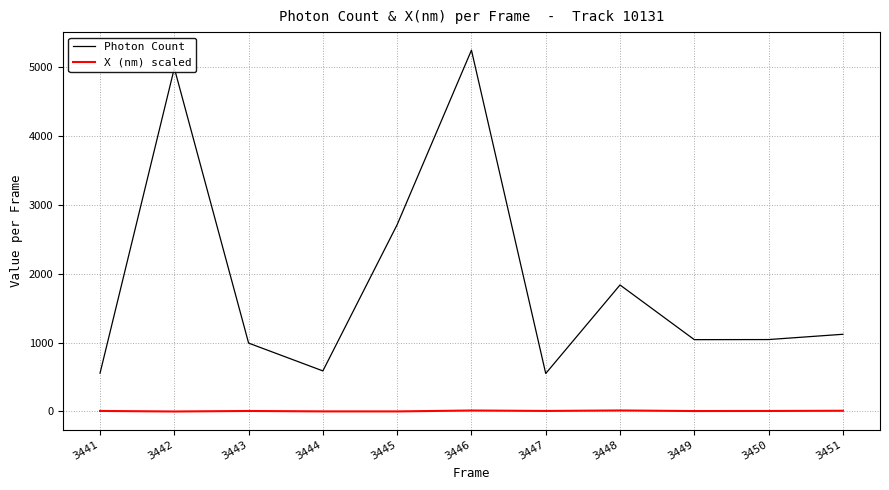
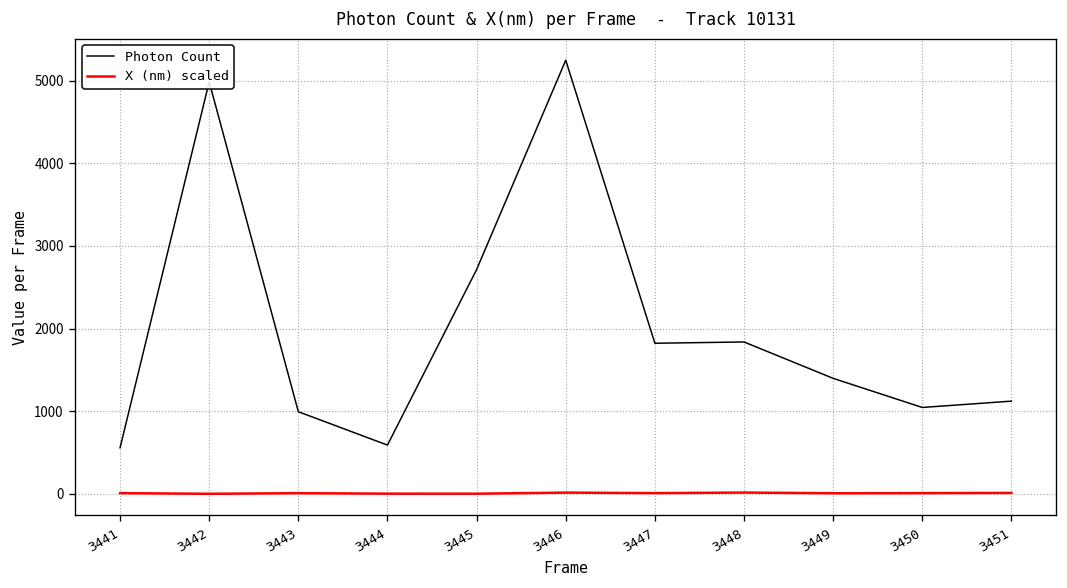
Photon Count, 3447: 600 -> 1800
Photon Count, 3449: 1000 -> 1400
